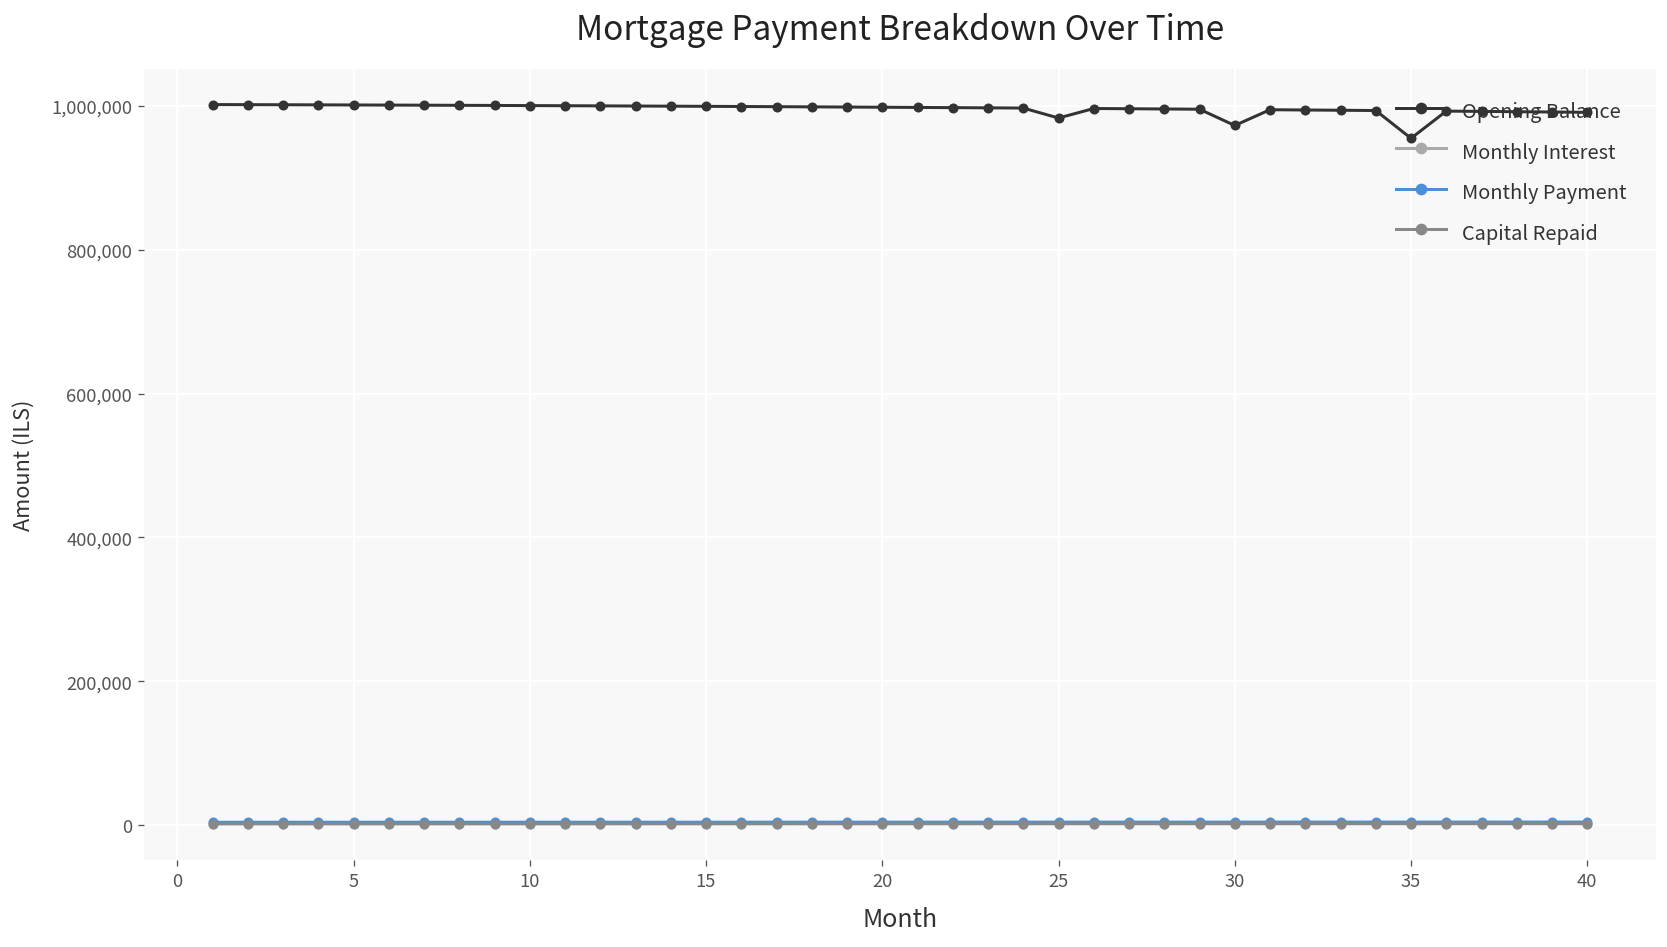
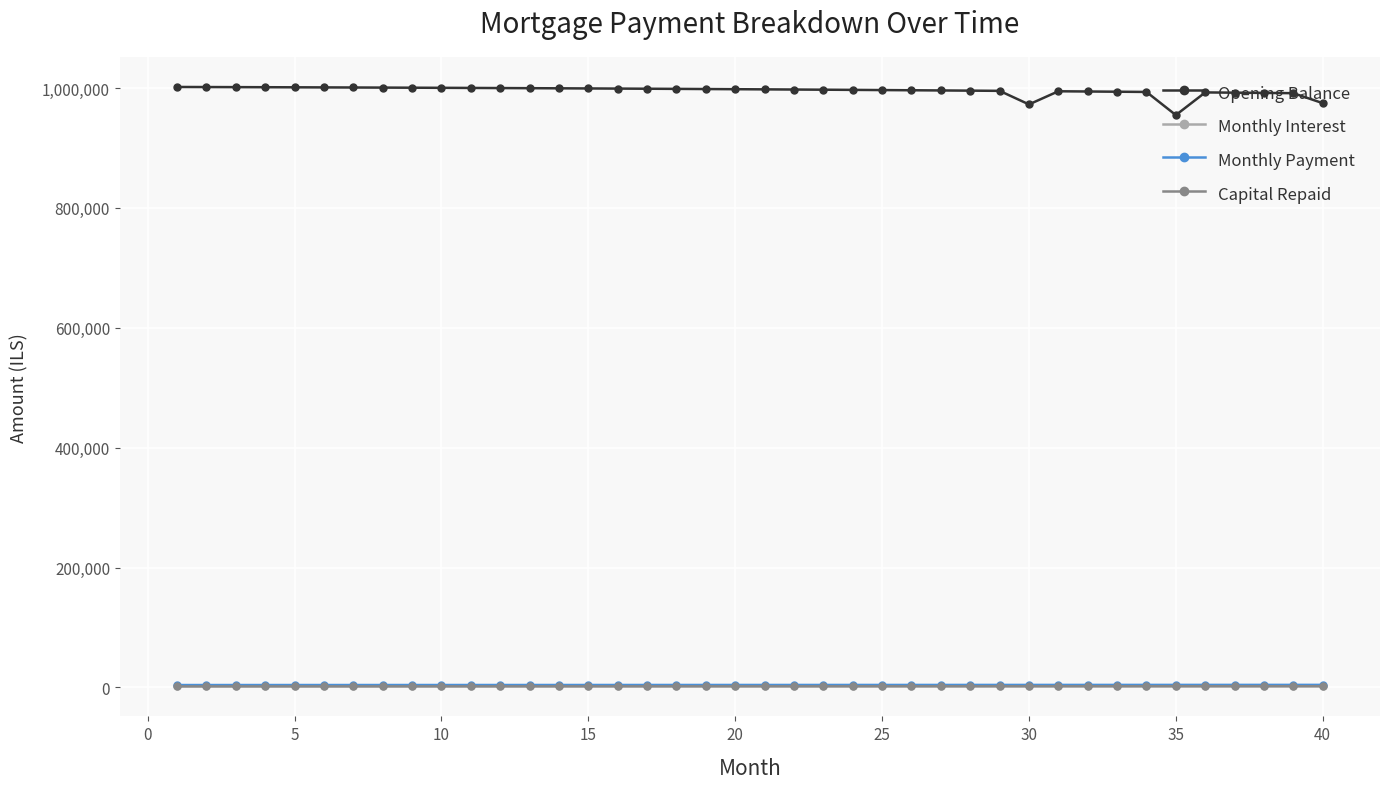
Opening Balance, 25: 980,000 -> 1,000,000
Opening Balance, 40: 990,000 -> 970,000
